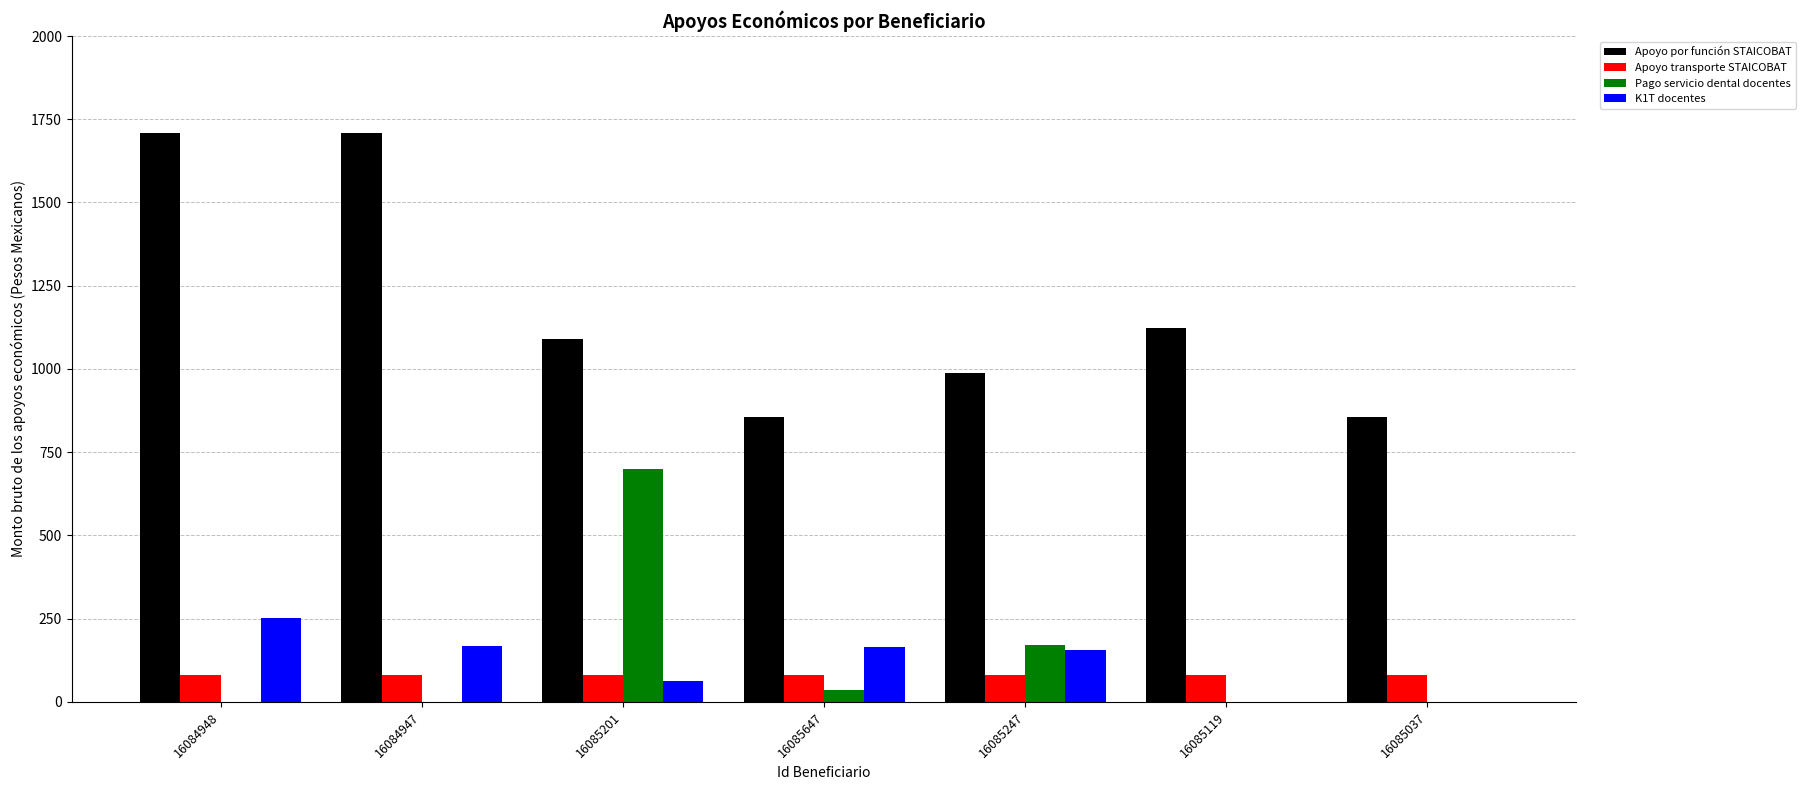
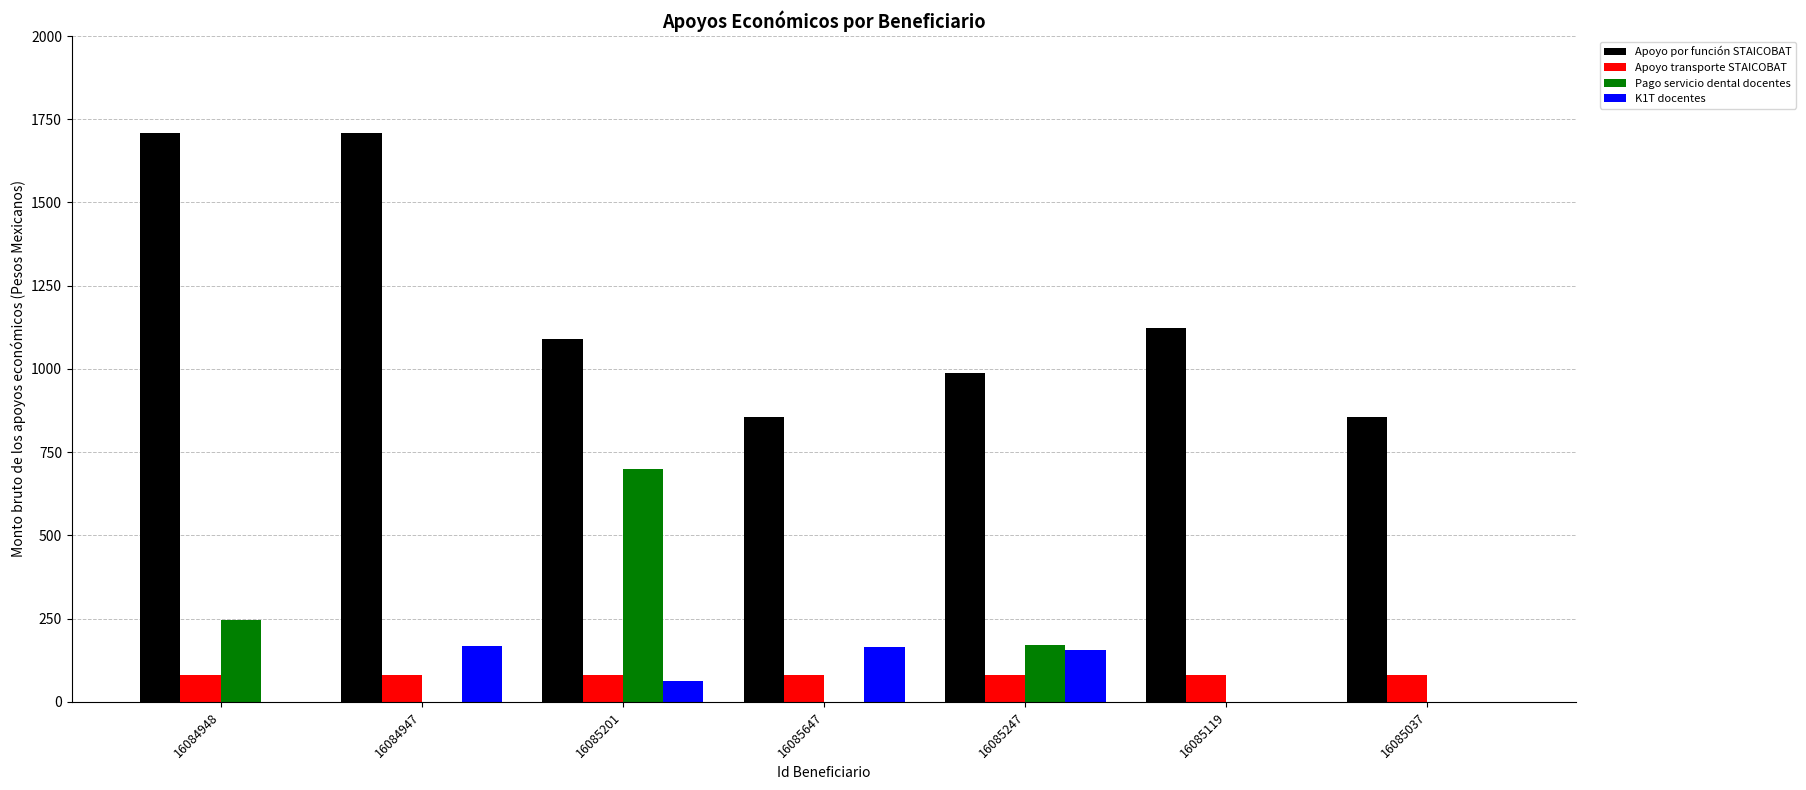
Pago servicio dental docentes, 16084948: 0 -> 250
K1T docentes, 16084948: 250 -> 0
Pago servicio dental docentes, 16085647: 40 -> 0
